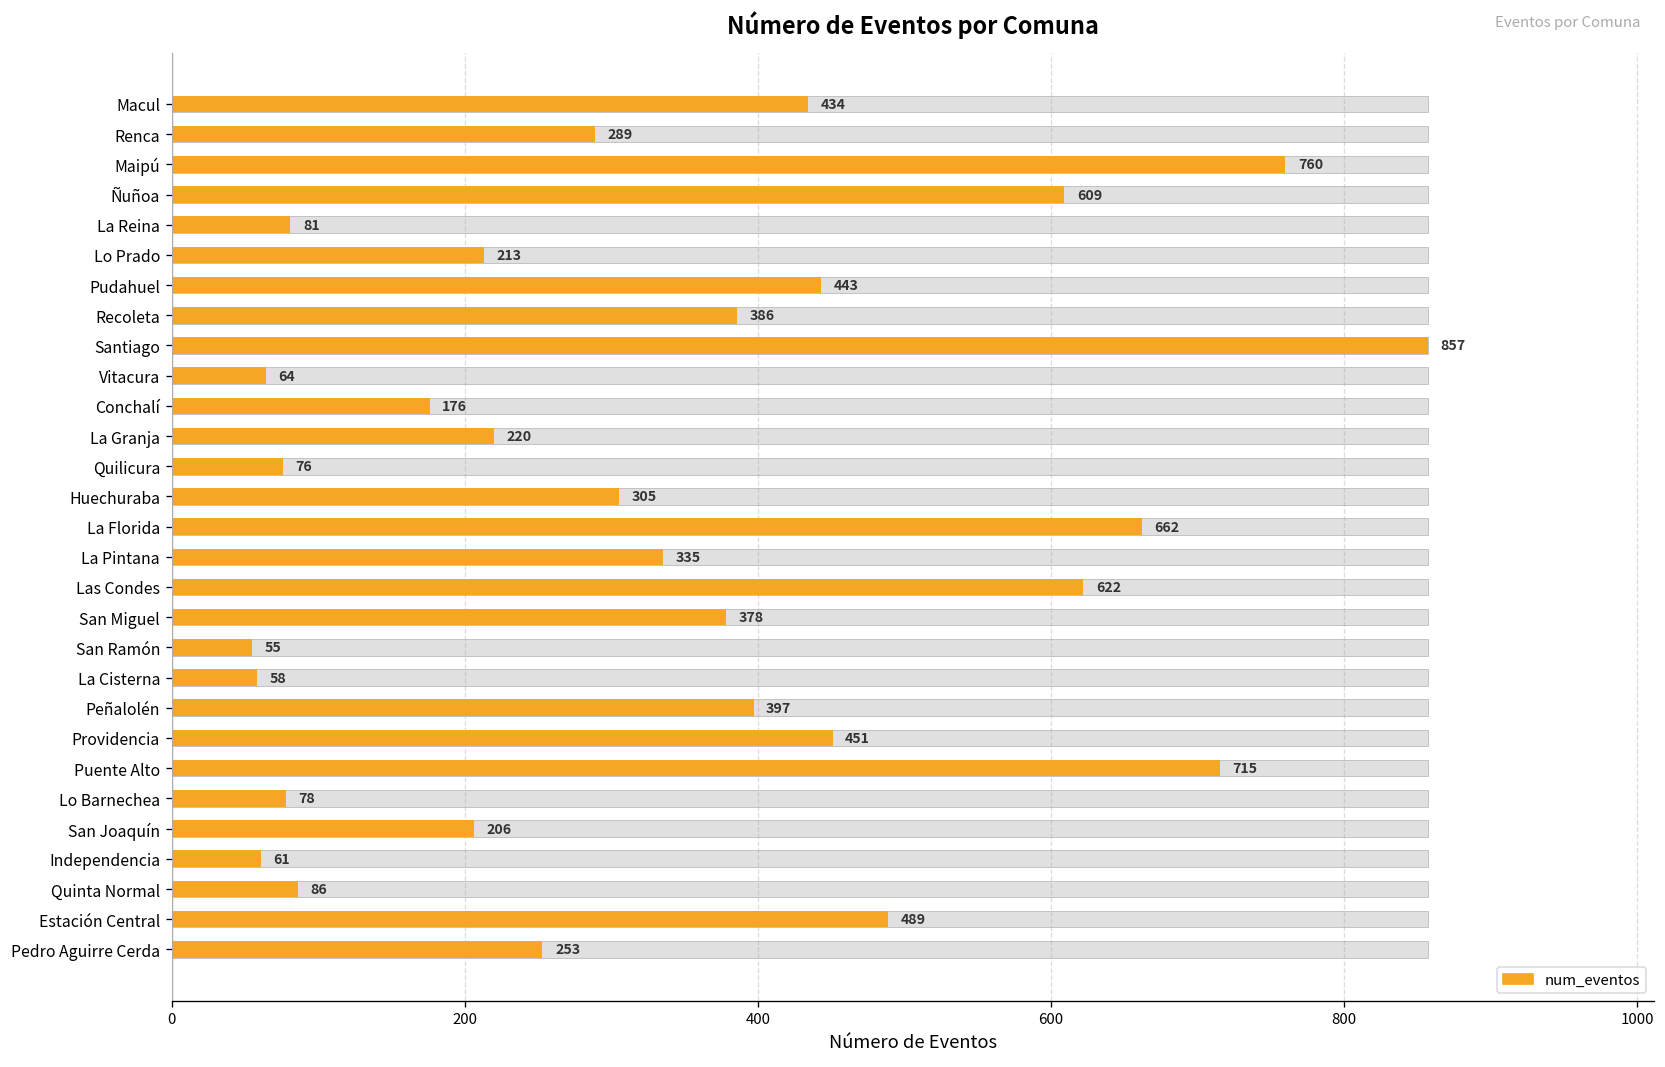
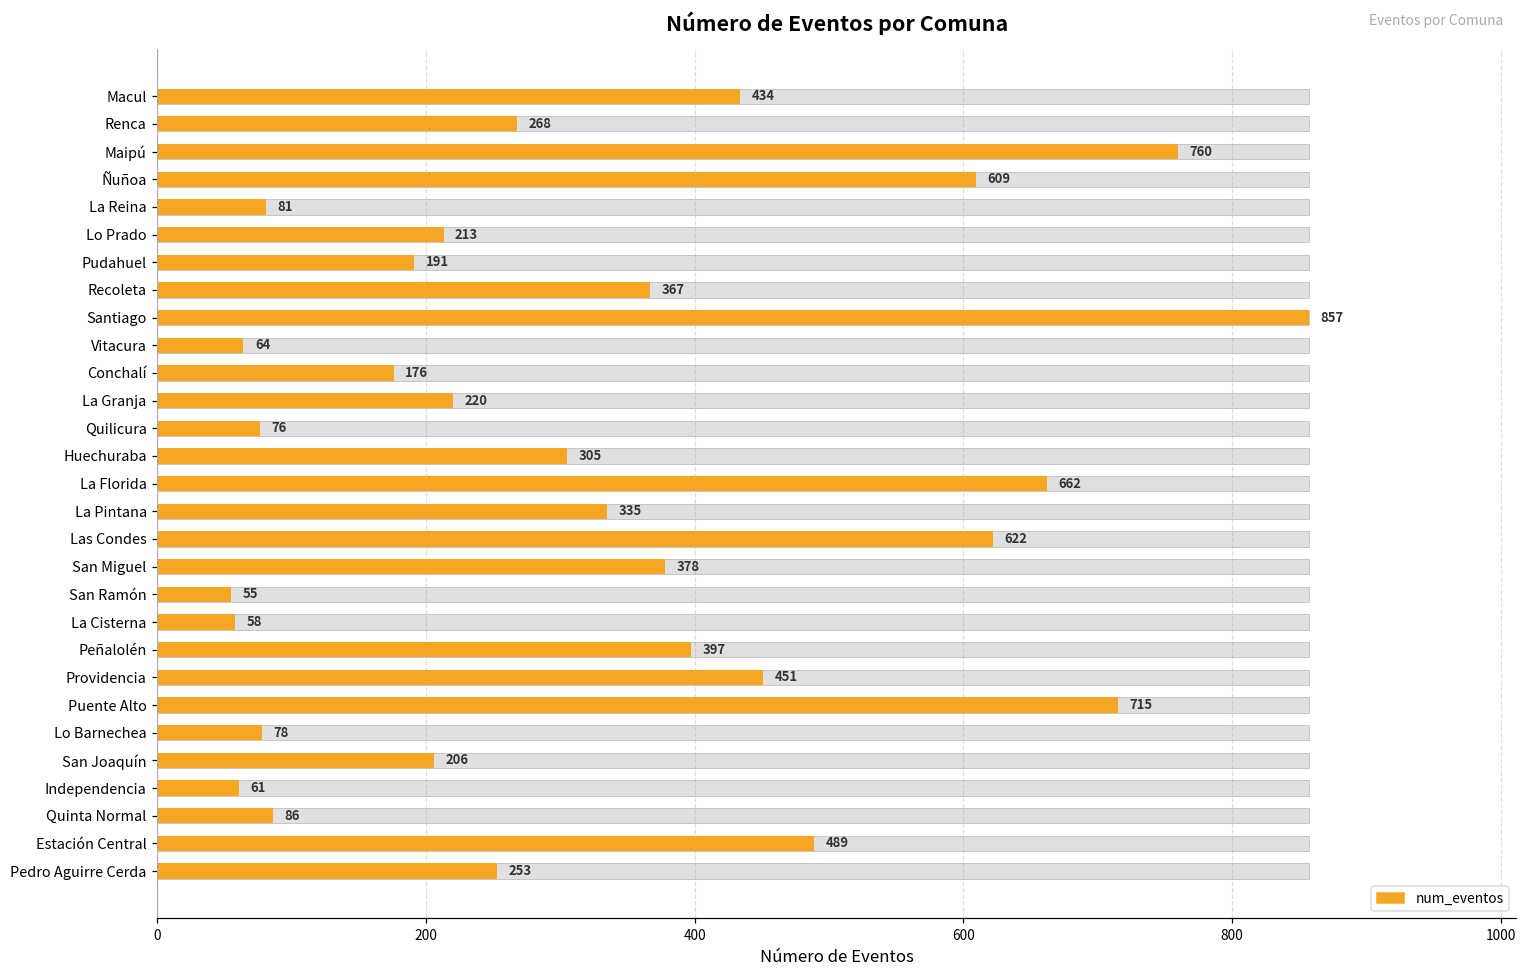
num_eventos, Renca: 289 -> 268
num_eventos, Pudahuel: 443 -> 191
num_eventos, Recoleta: 386 -> 367
